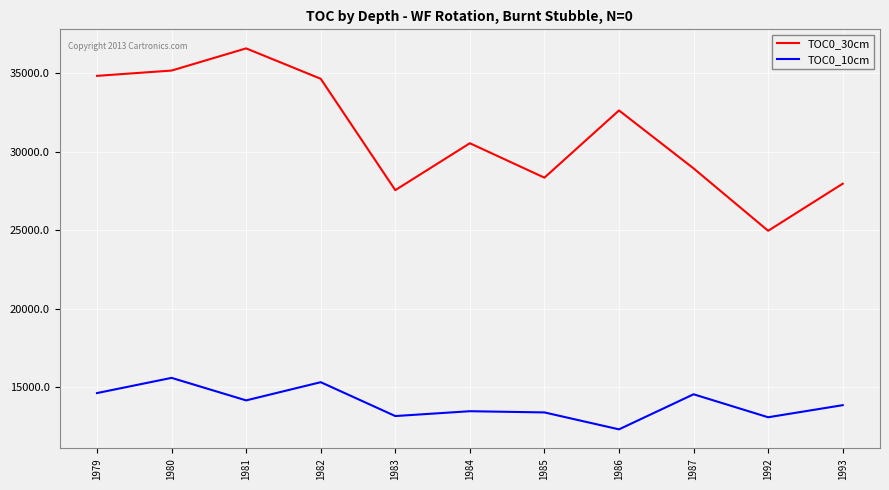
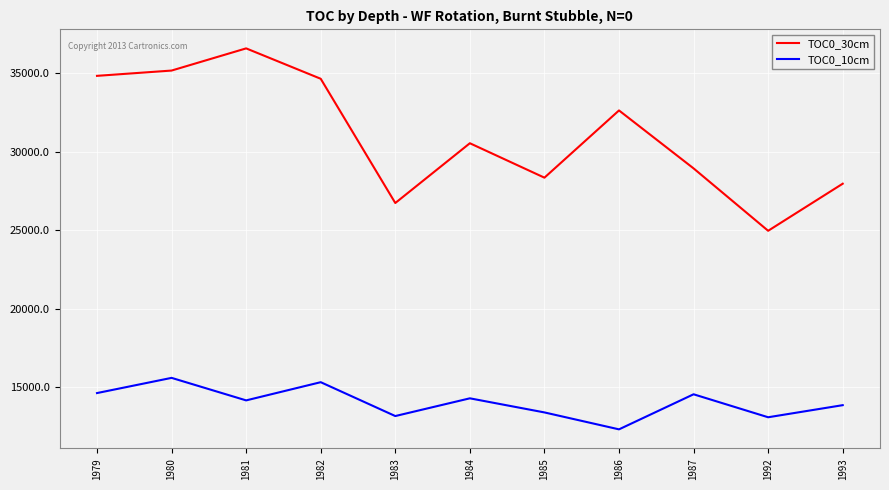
TOC0_30cm, 1983: 27500 -> 26700
TOC0_10cm, 1984: 13500 -> 14300
